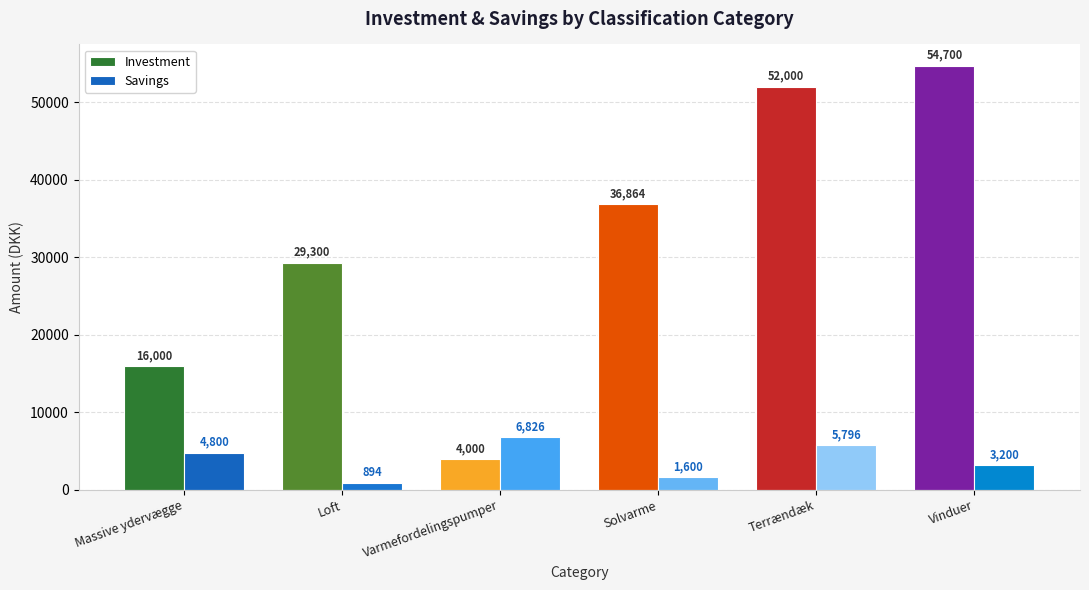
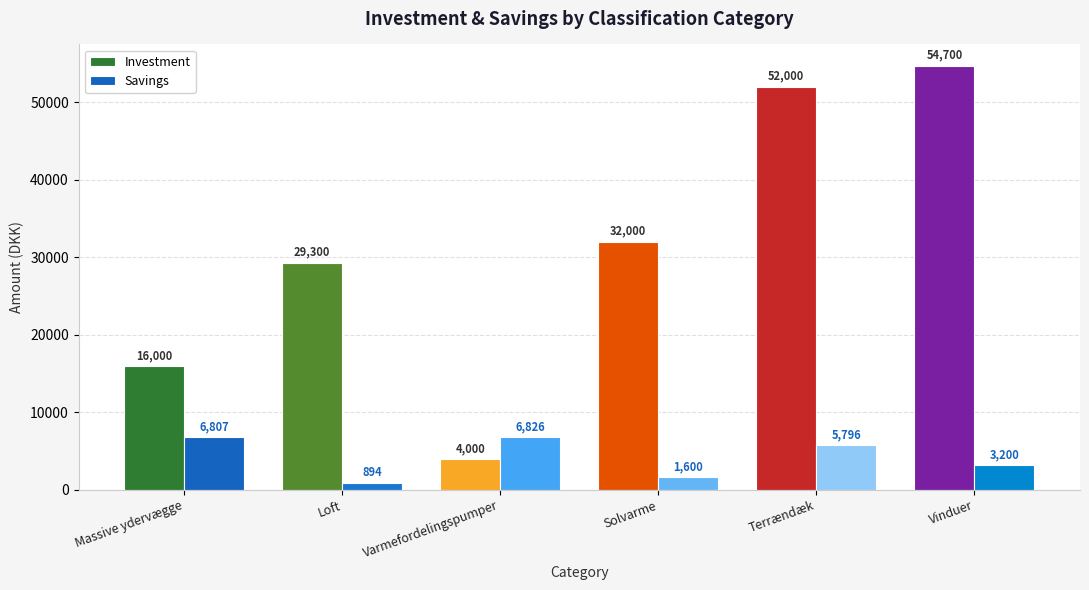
Savings, Massive ydervægge: 4,800 -> 6,807
Investment, Solvarme: 36,864 -> 32,000
